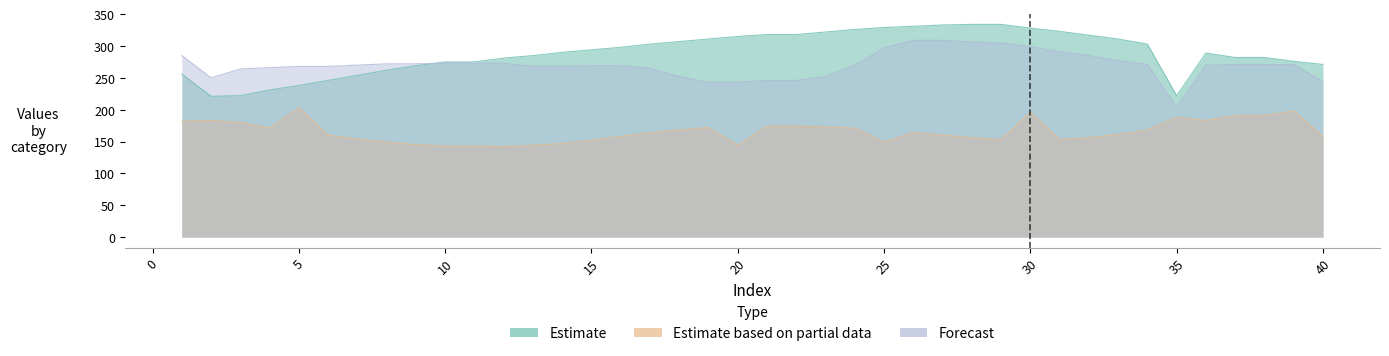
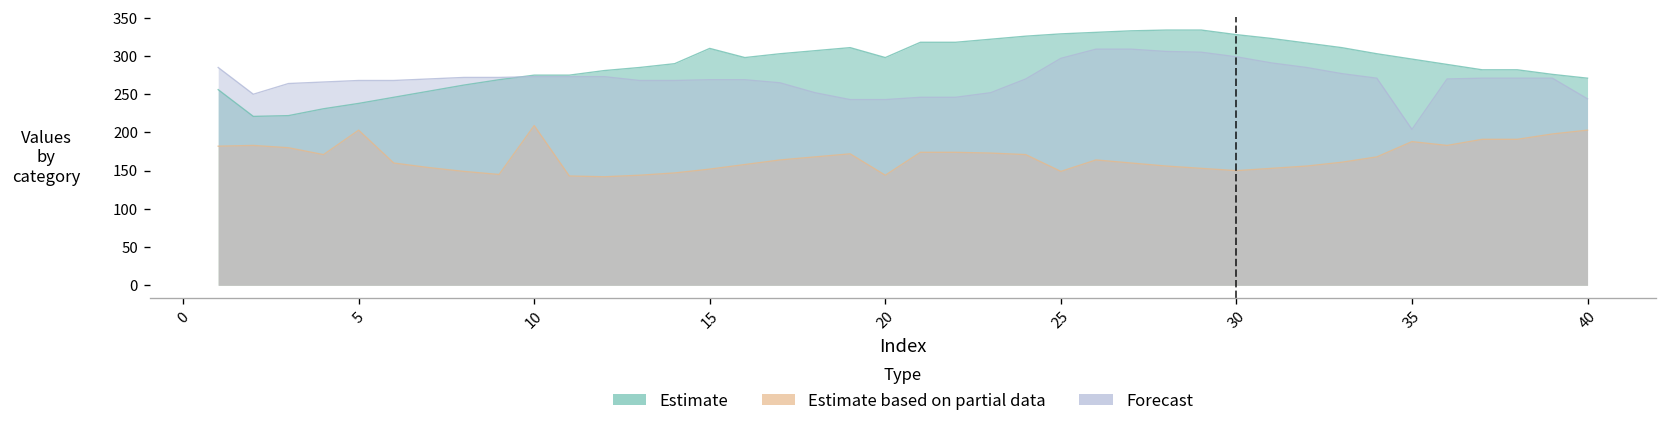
Estimate based on partial data, 10: 140 -> 210
Estimate, 15: 290 -> 310
Estimate, 20: 320 -> 300
Estimate based on partial data, 30: 200 -> 150
Estimate, 35: 220 -> 300
Estimate based on partial data, 40: 160 -> 200
